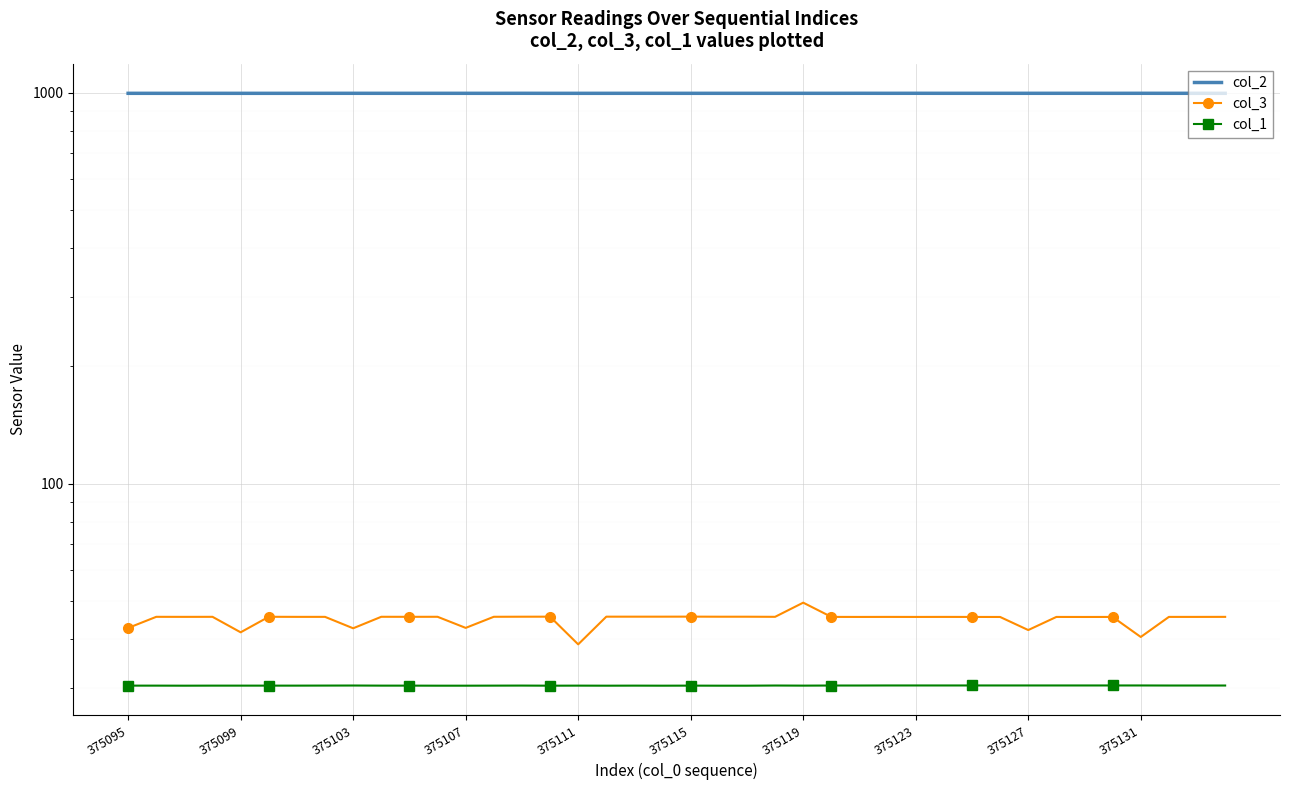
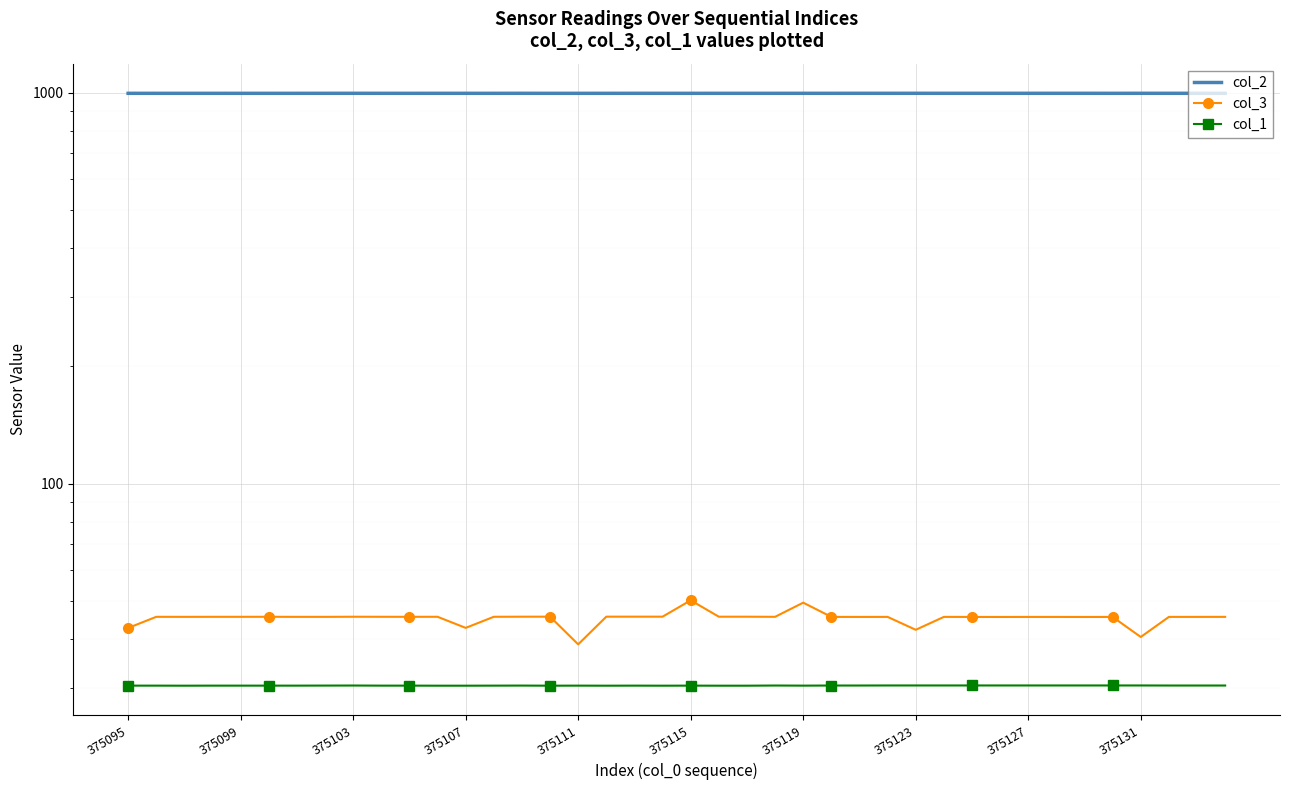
col_3, 375099: 42 -> 46
col_3, 375103: 43 -> 46
col_3, 375115: 46 -> 50
col_3, 375123: 46 -> 42
col_3, 375127: 42 -> 46
